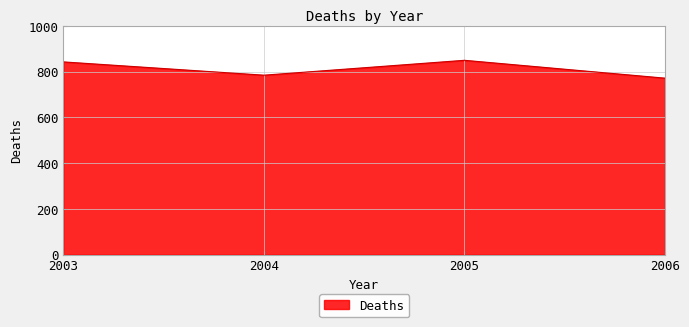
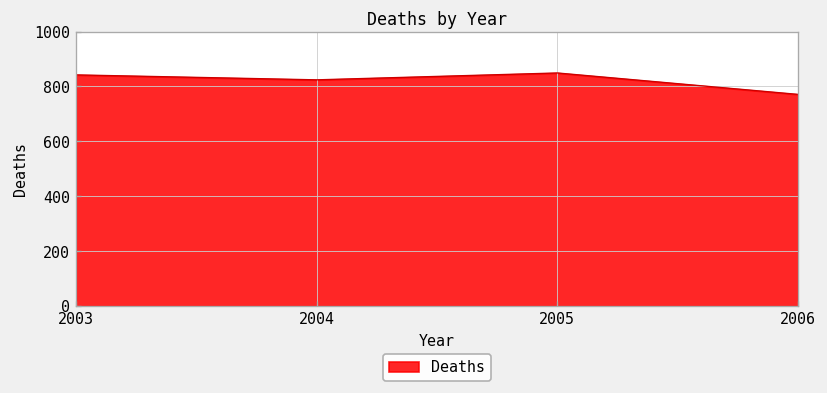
2004: 780 -> 820
